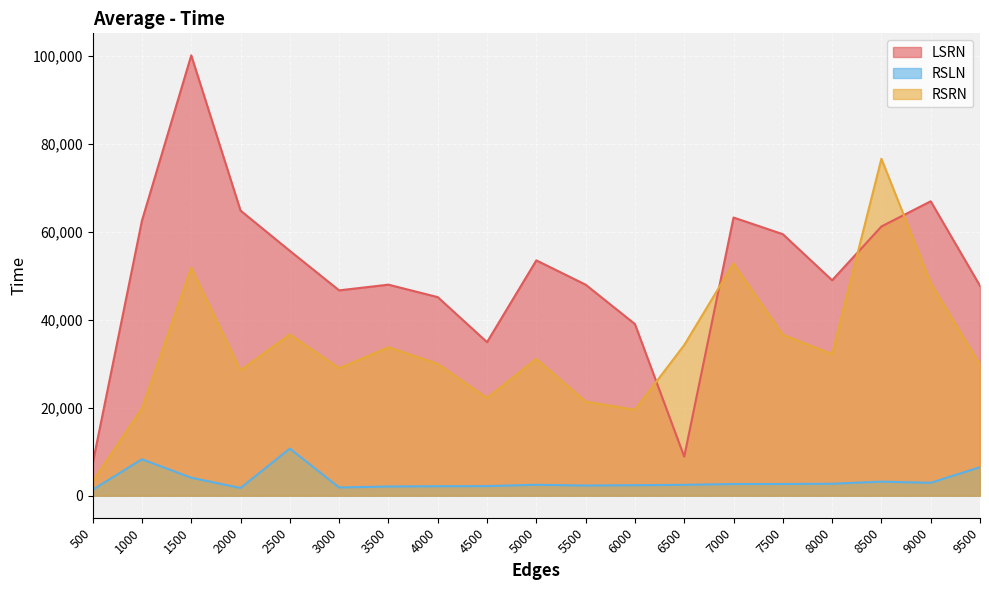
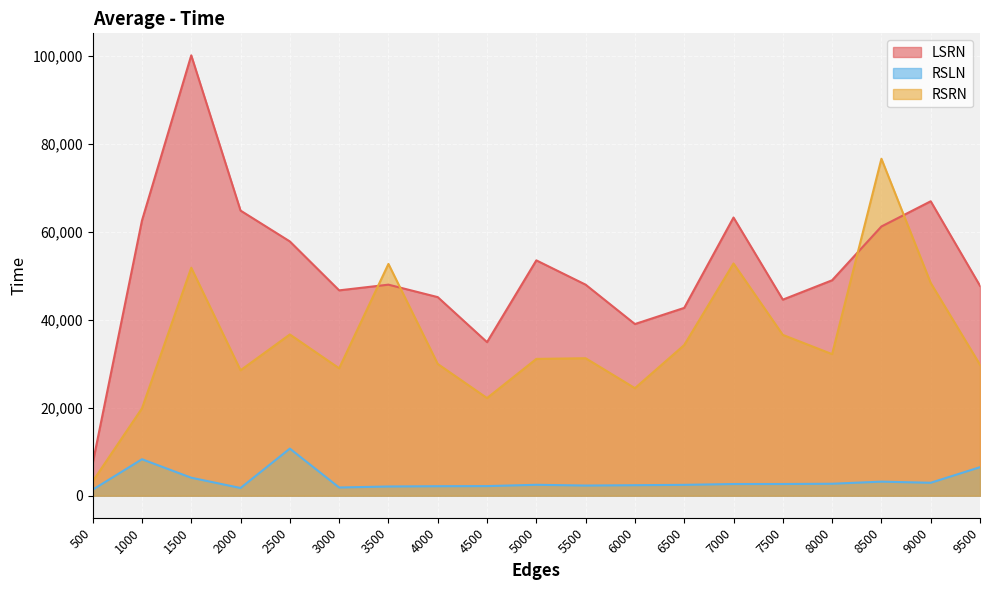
LSRN, 2500: 56,000 -> 58,000
RSRN, 3500: 34,000 -> 53,000
RSRN, 5500: 21,000 -> 31,000
RSRN, 6000: 20,000 -> 24,000
LSRN, 6500: 9,000 -> 43,000
LSRN, 7500: 59,000 -> 45,000
